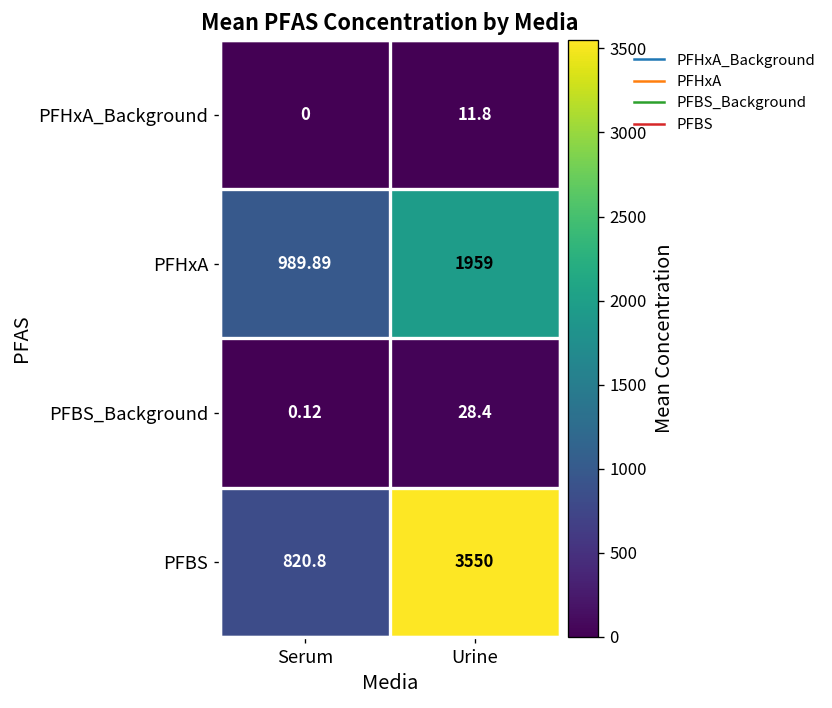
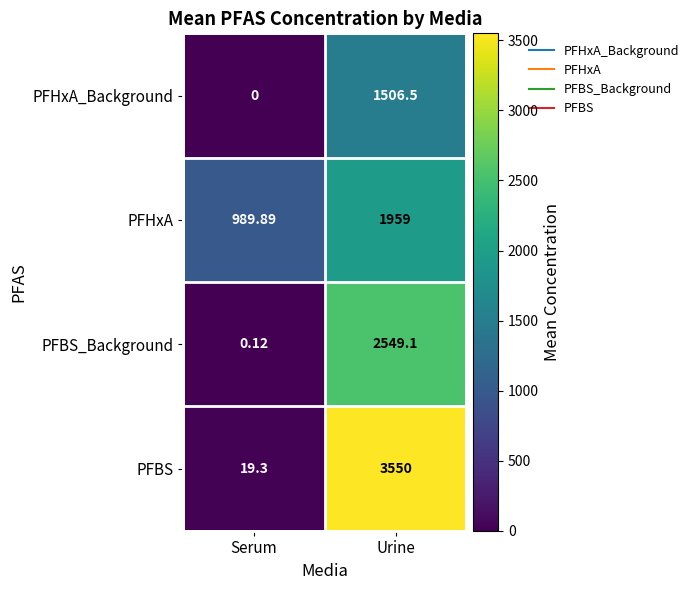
PFHxA_Background, Urine: 11.8 -> 1506.5
PFBS_Background, Urine: 28.4 -> 2549.1
PFBS, Serum: 820.8 -> 19.3
